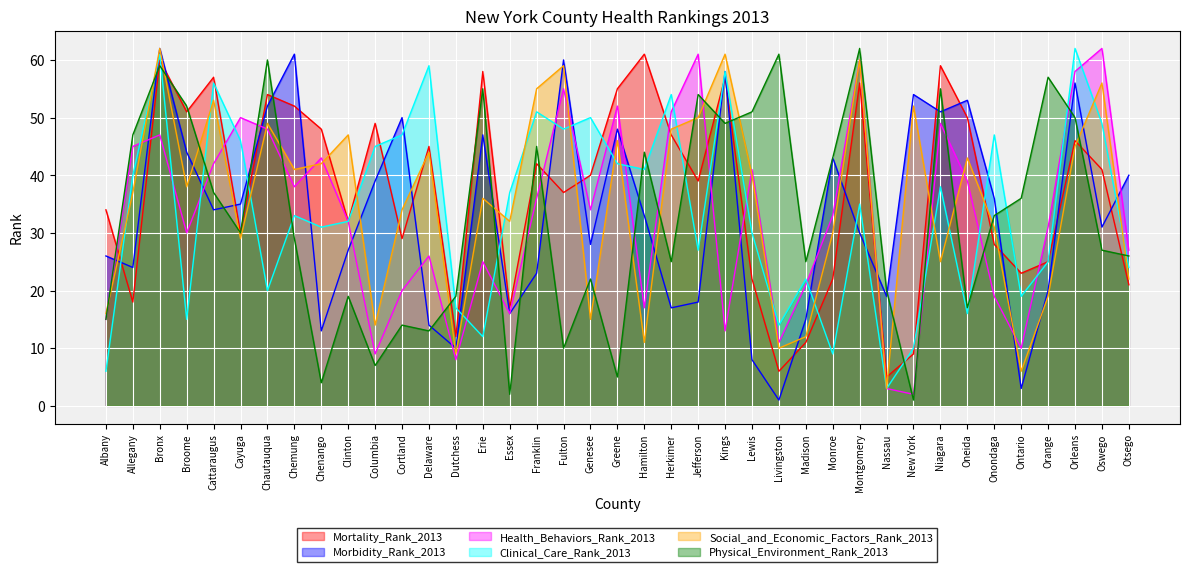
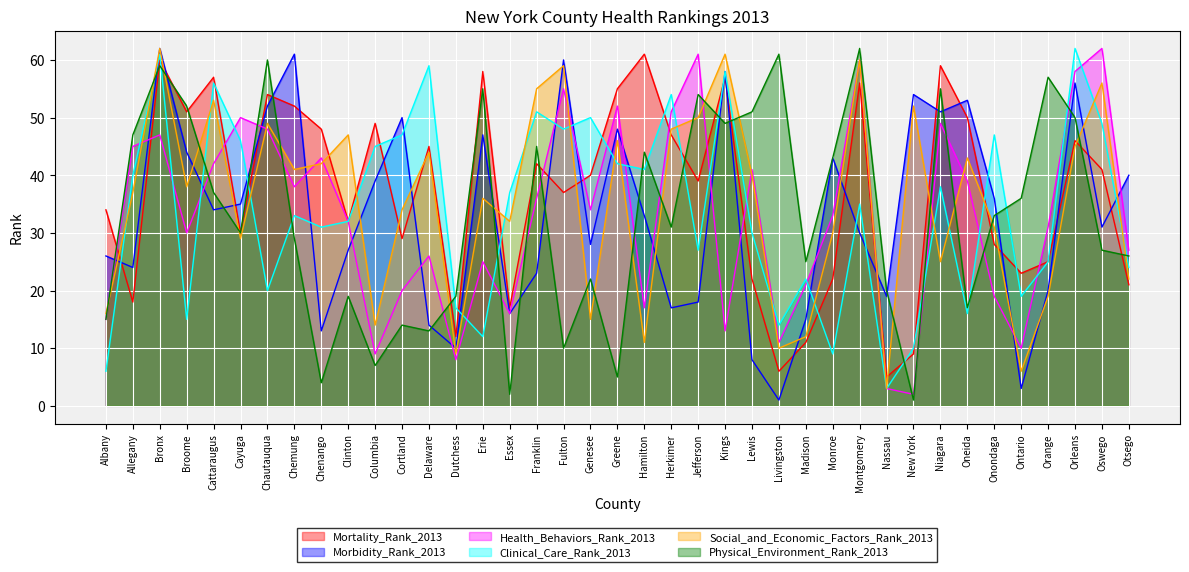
Physical_Environment_Rank_2013, Herkimer: 25 -> 31
